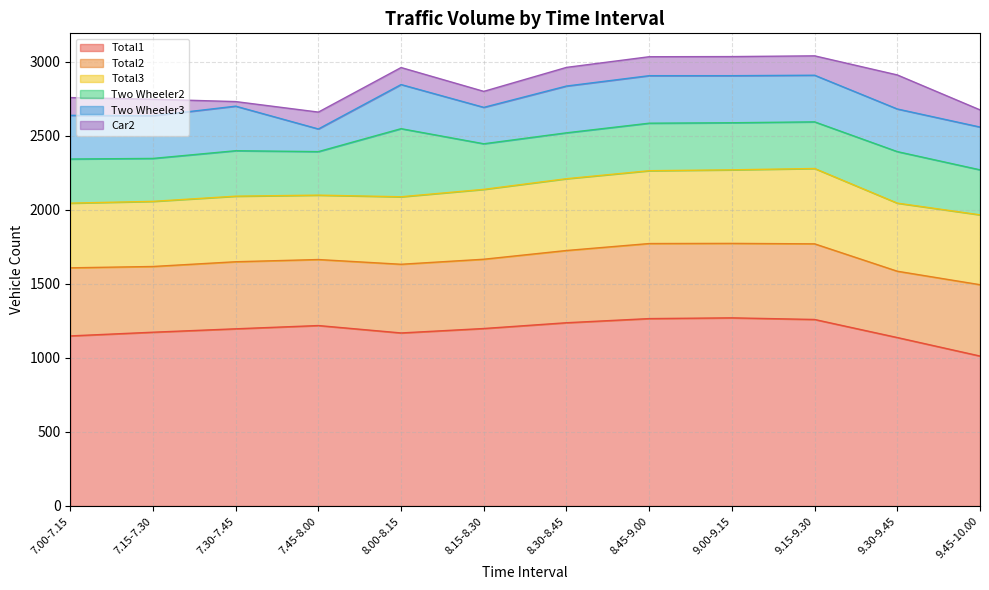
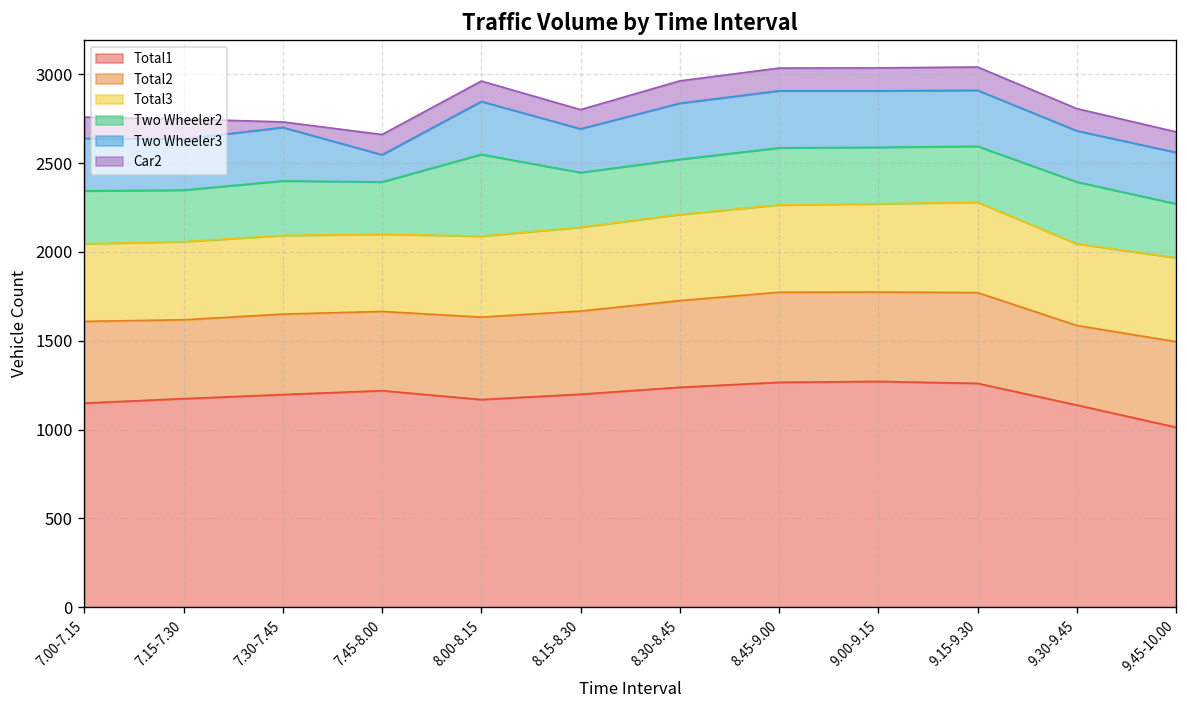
Car2, 9.30-9.45: 230 -> 130
